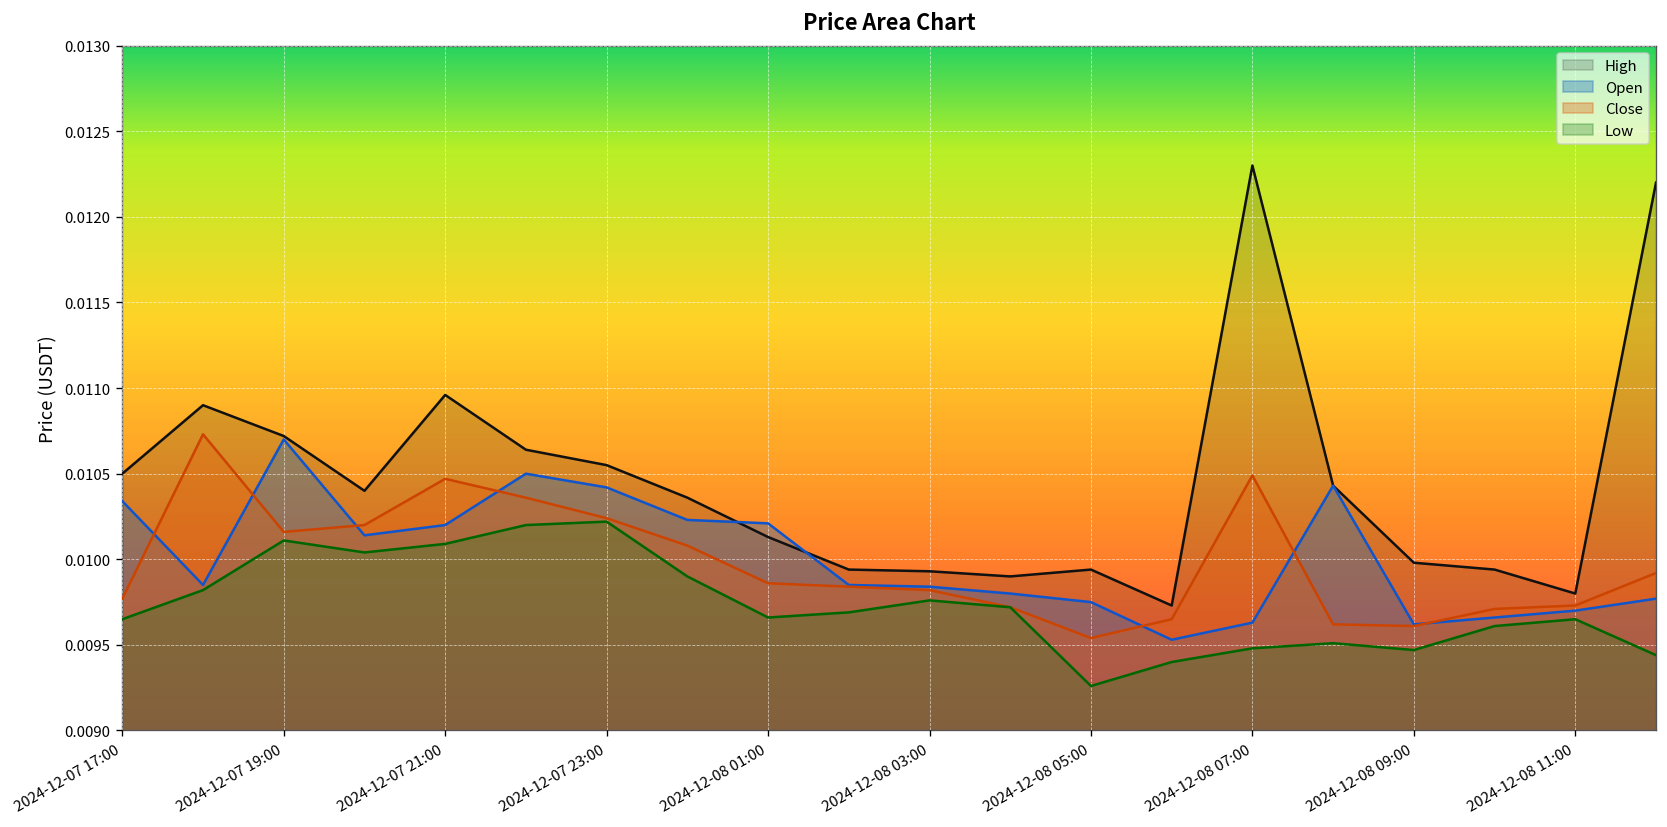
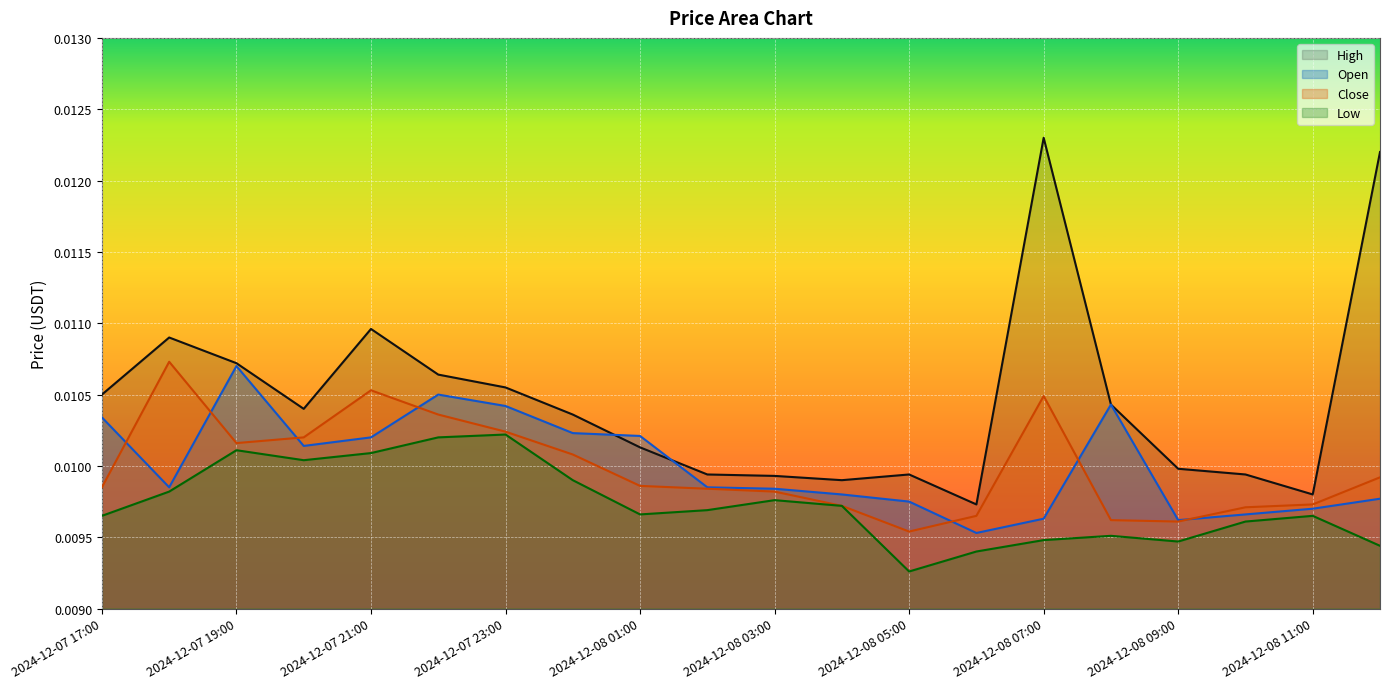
Close, 2024-12-07 17:00: 0.00977 -> 0.00985
Close, 2024-12-07 21:00: 0.01047 -> 0.01053
